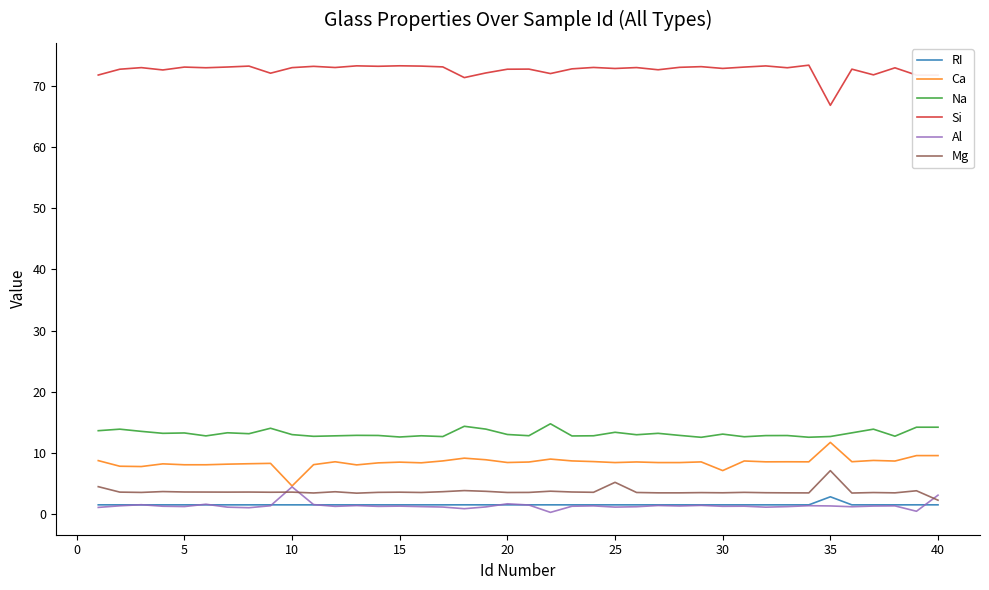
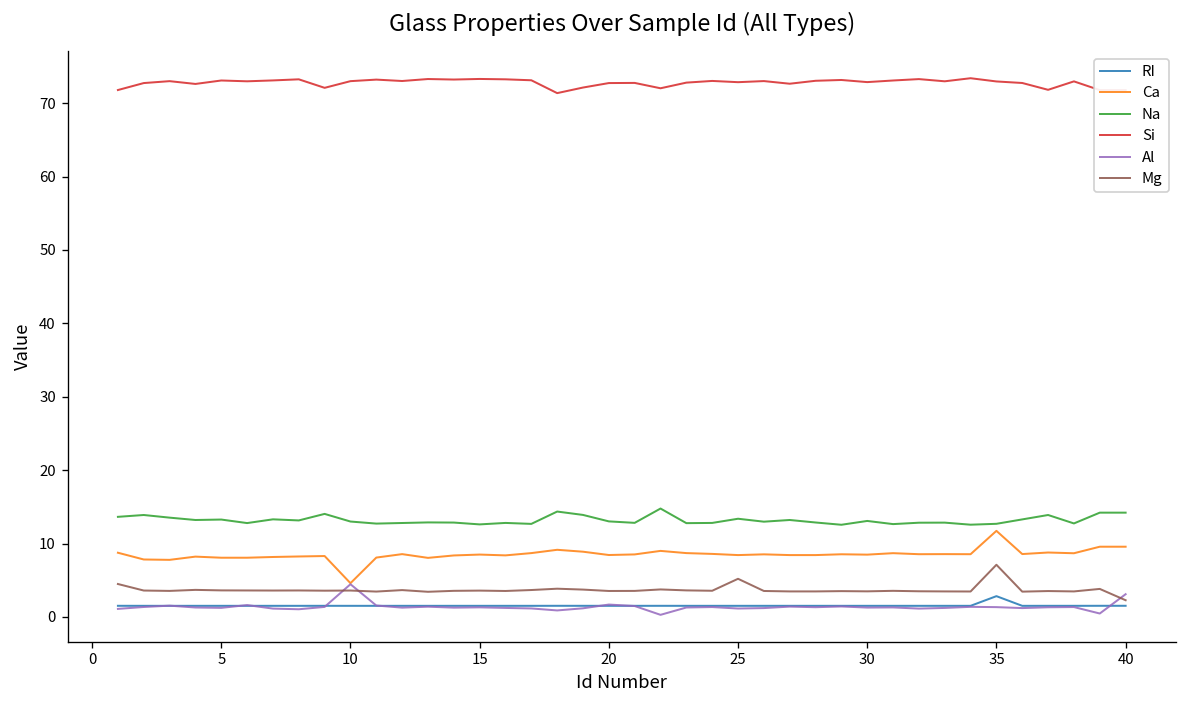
Ca, 30: 7 -> 8
Si, 35: 67 -> 73
